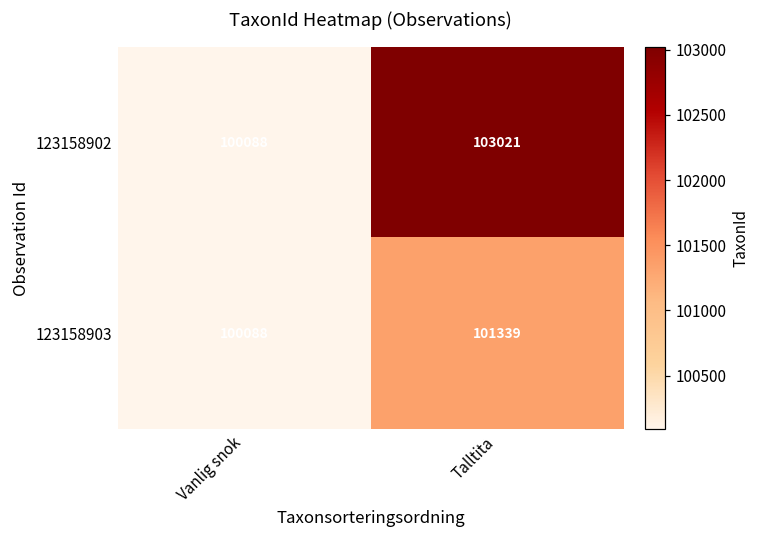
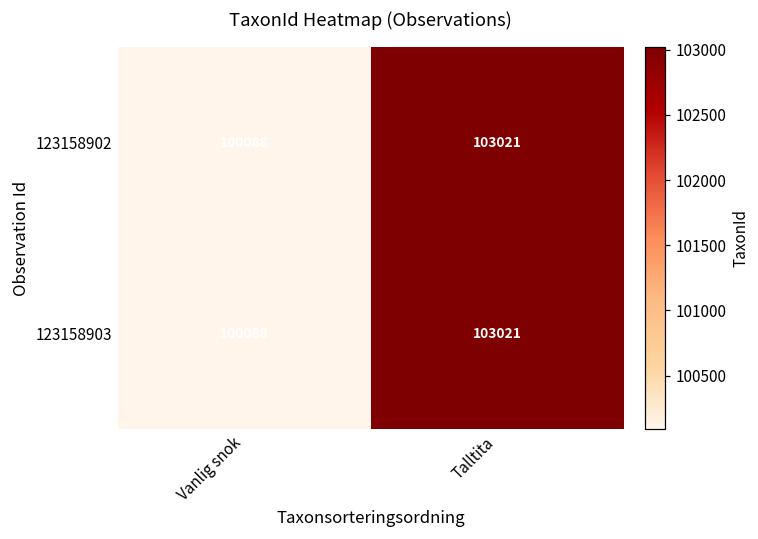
123158903, Talltita: 101339 -> 103021
